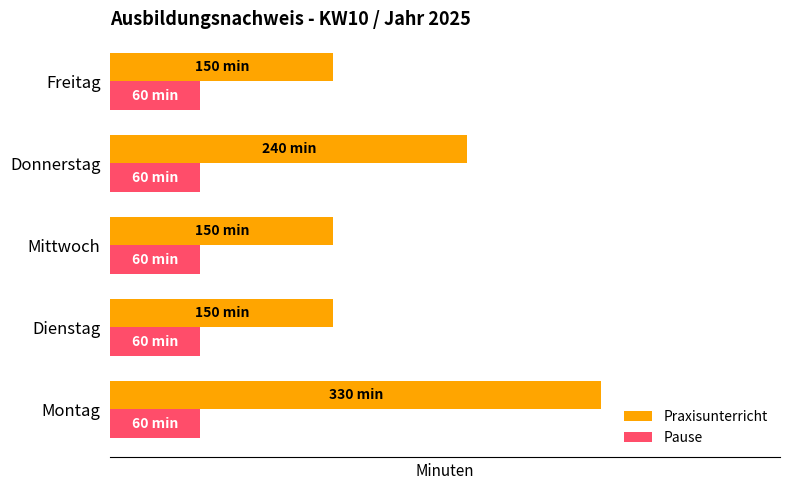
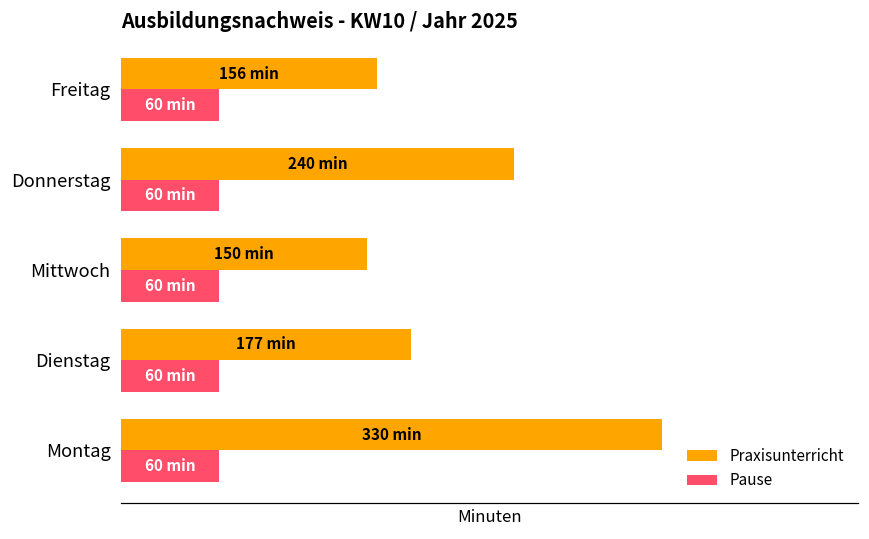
Praxisunterricht, Freitag: 150 -> 156
Praxisunterricht, Dienstag: 150 -> 177
